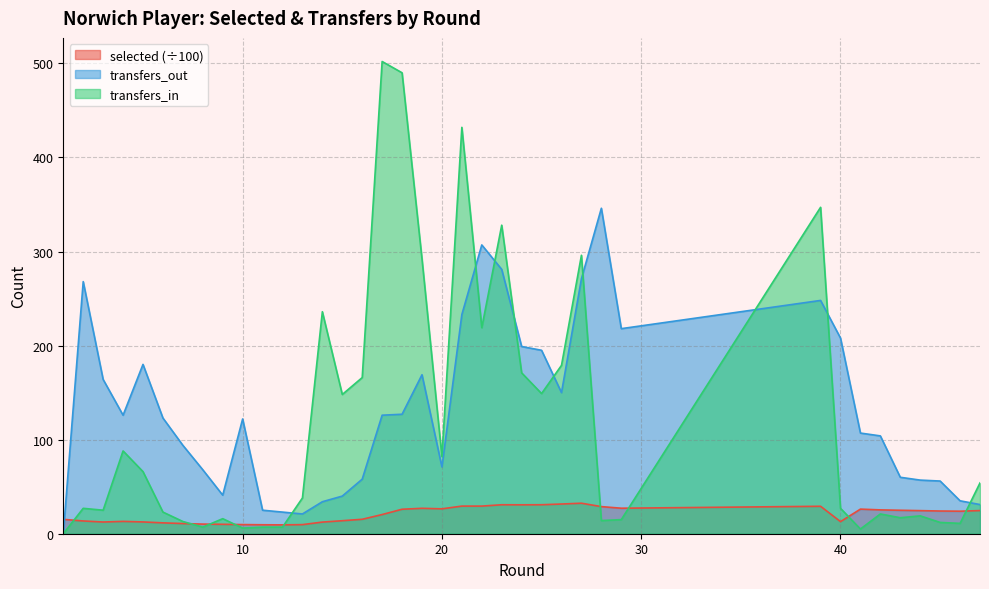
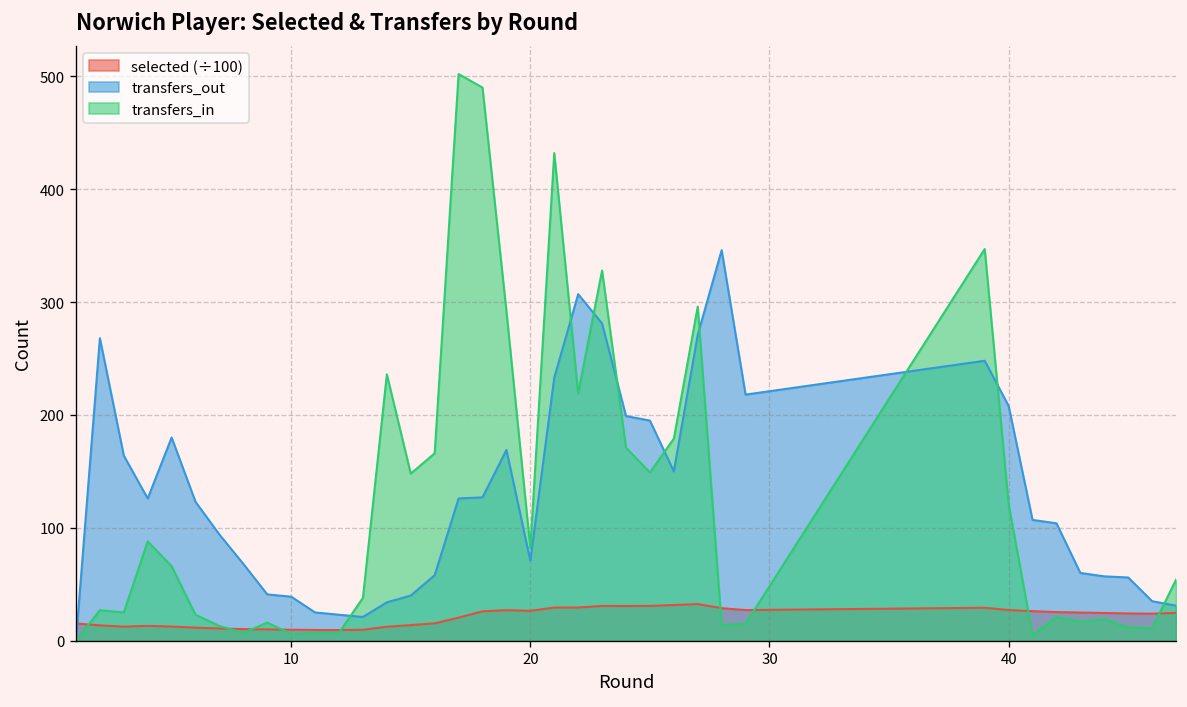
transfers_out, 10: 120 -> 40
selected (÷100), 40: 10 -> 30
transfers_in, 40: 30 -> 120
